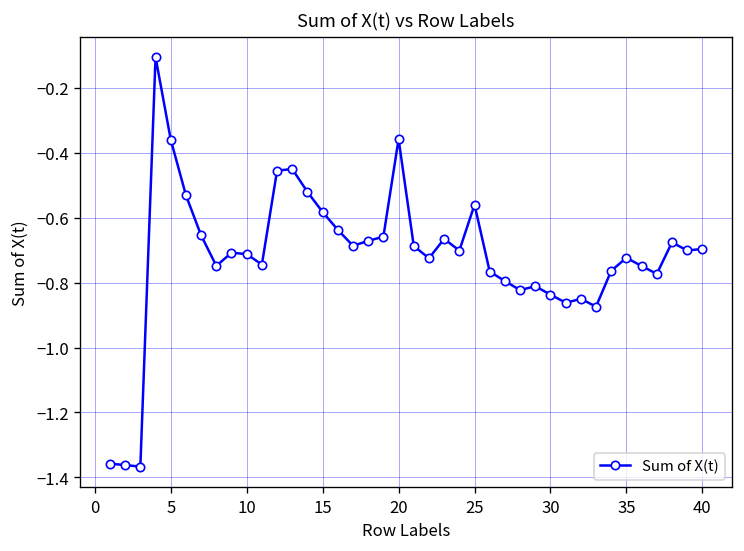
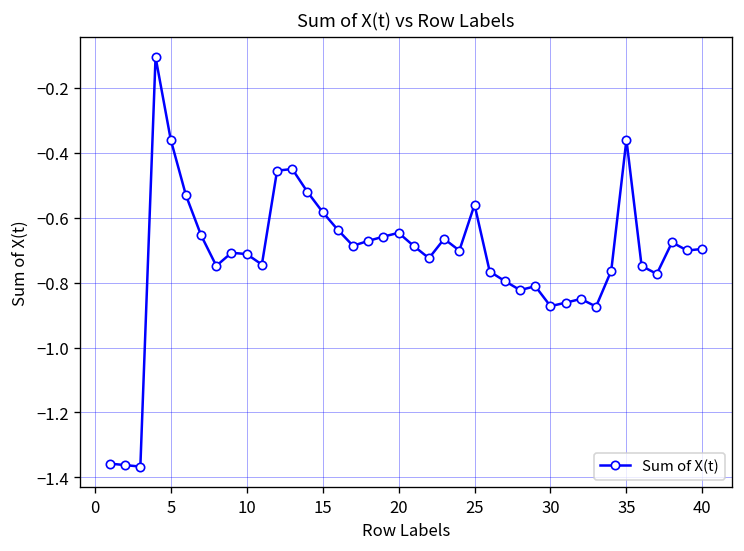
20: -0.36 -> -0.65
30: -0.84 -> -0.87
35: -0.72 -> -0.36
